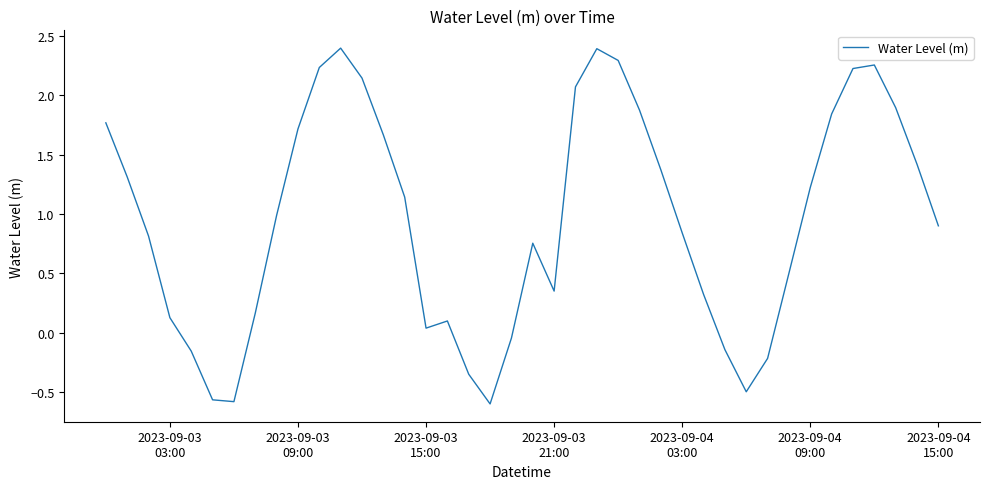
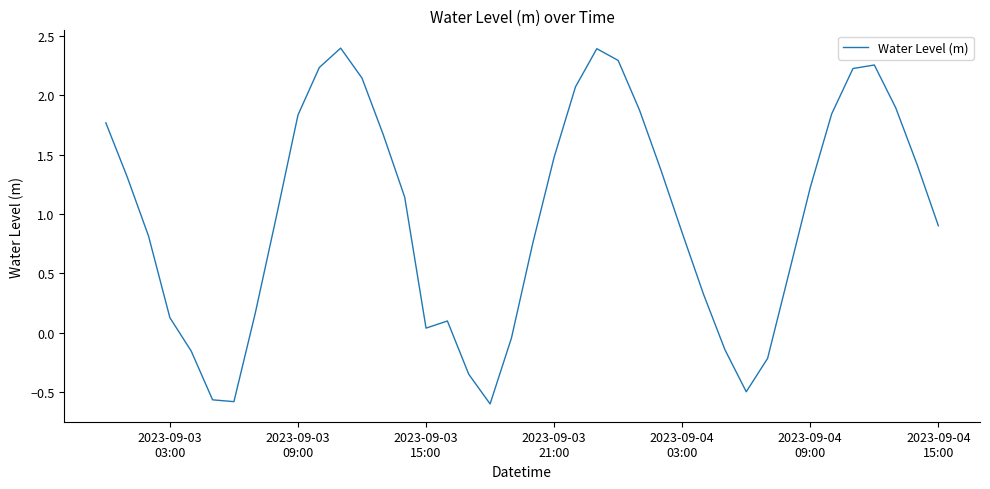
2023-09-03 09:00: 1.72 -> 1.83
2023-09-03 21:00: 0.35 -> 1.48
